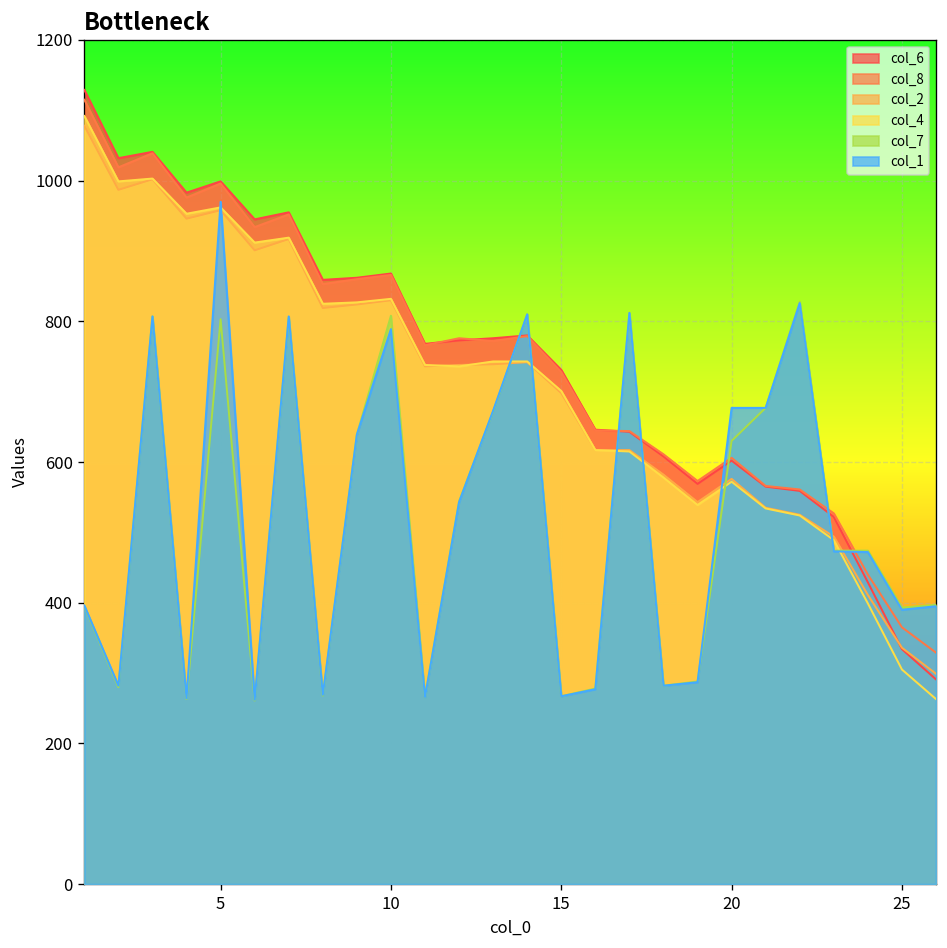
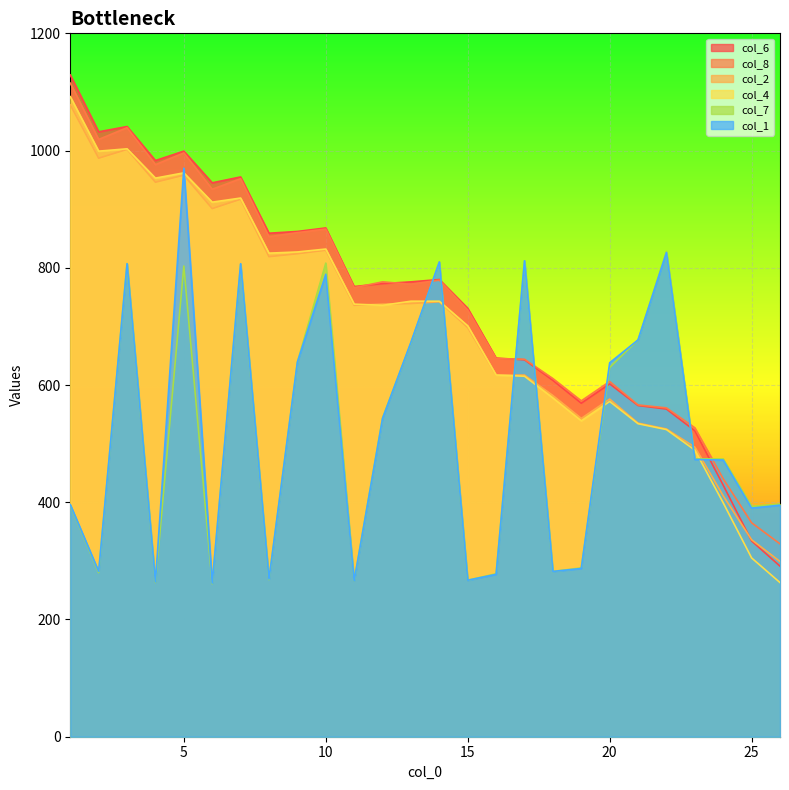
col_1, 20: 680 -> 640
